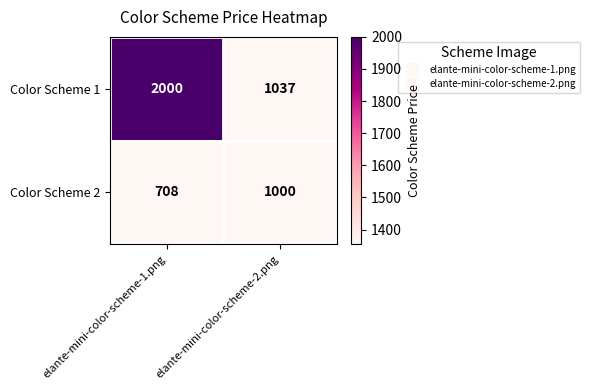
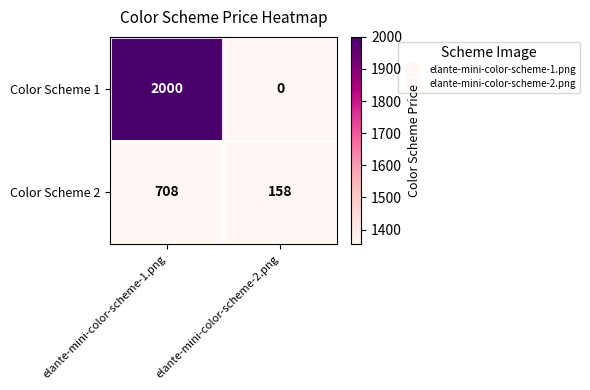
Color Scheme 1, elante-mini-color-scheme-2.png: 1037 -> 0
Color Scheme 2, elante-mini-color-scheme-2.png: 1000 -> 158
